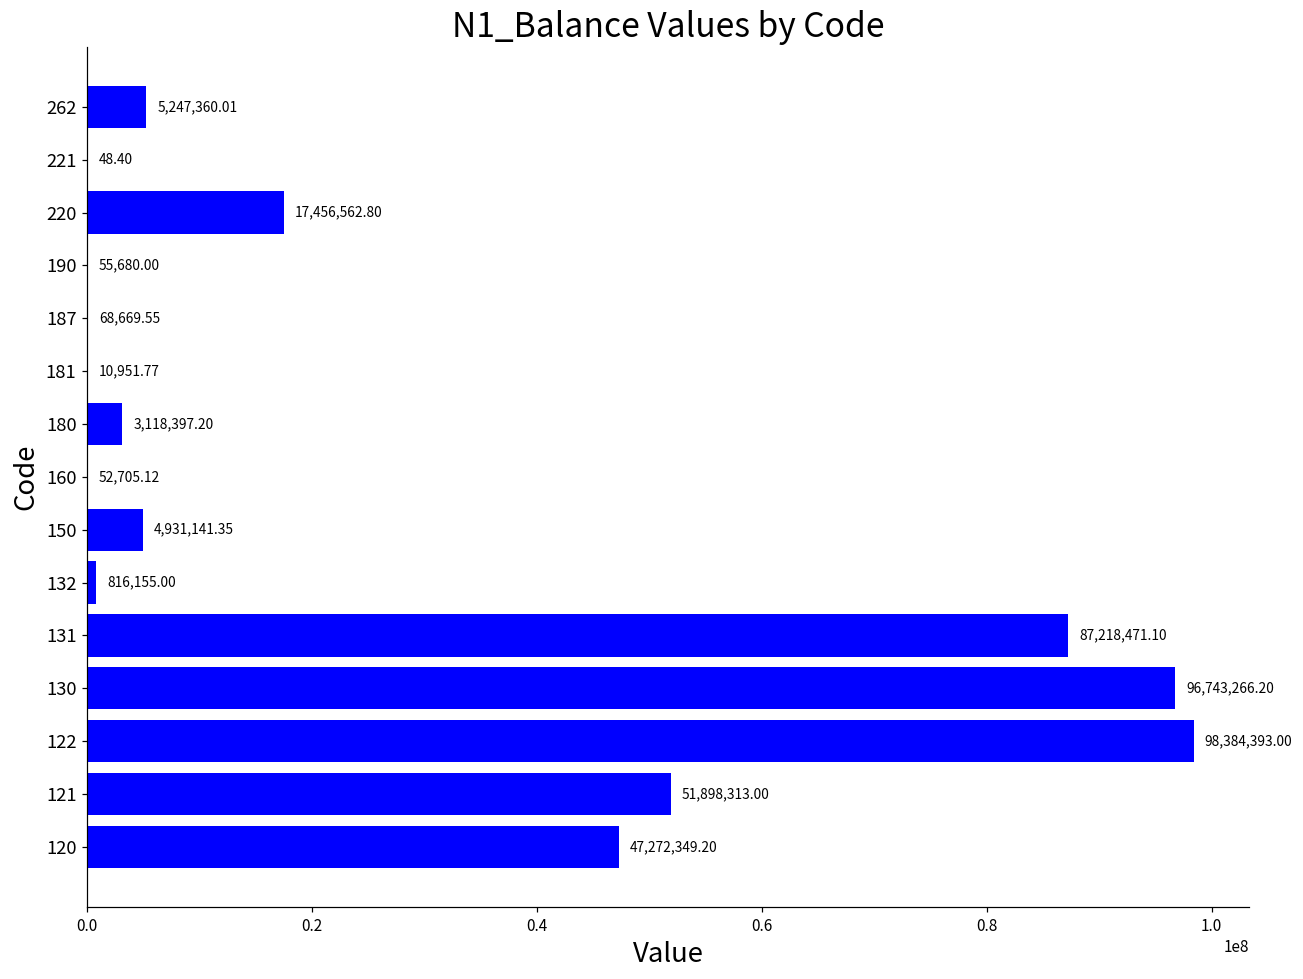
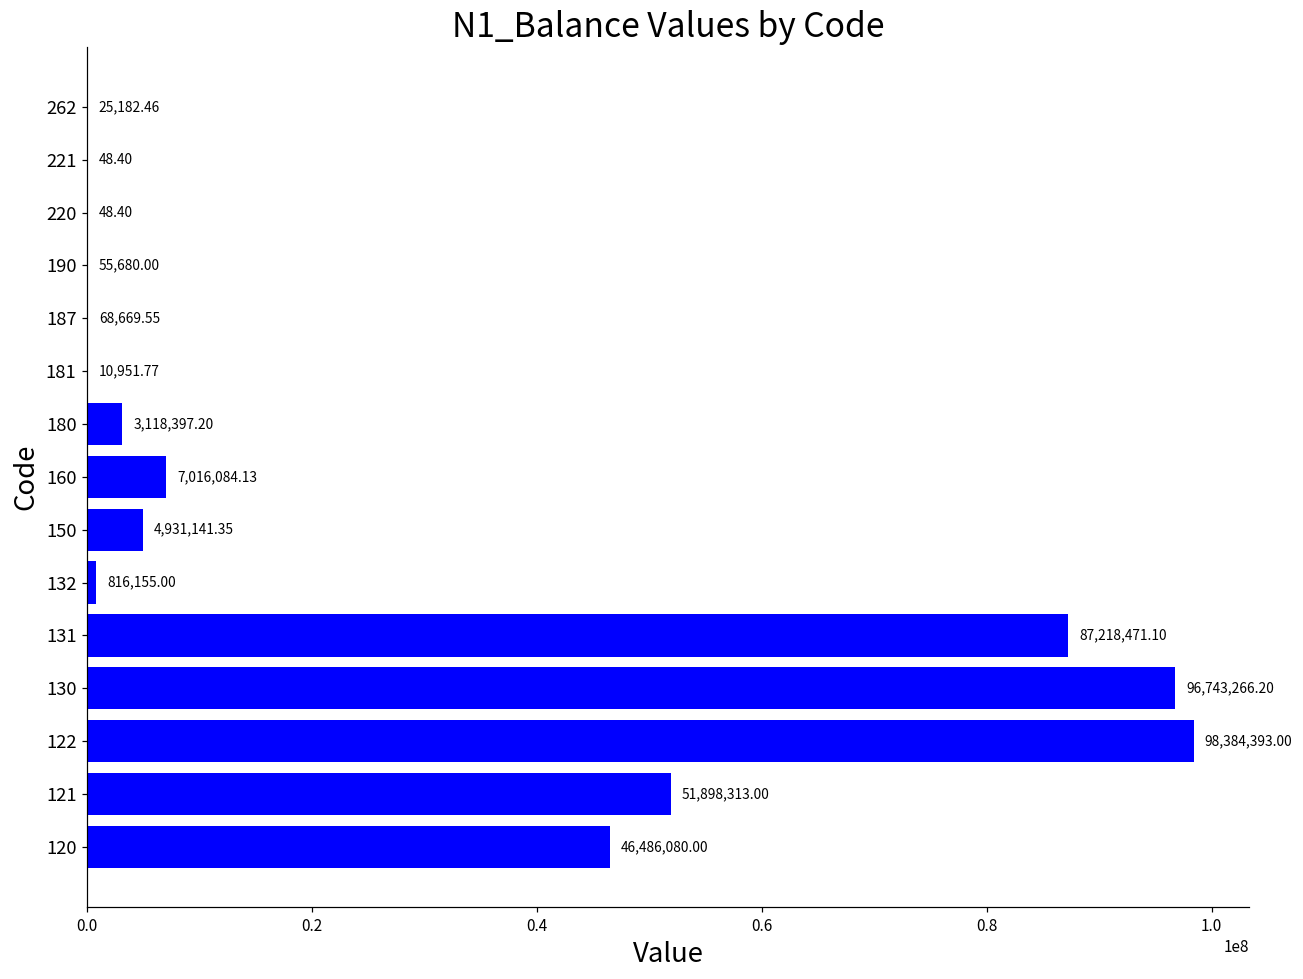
262: 5,247,360.01 -> 25,182.46
220: 17,456,562.80 -> 48.40
160: 52,705.12 -> 7,016,084.13
120: 47,272,349.20 -> 46,486,080.00
